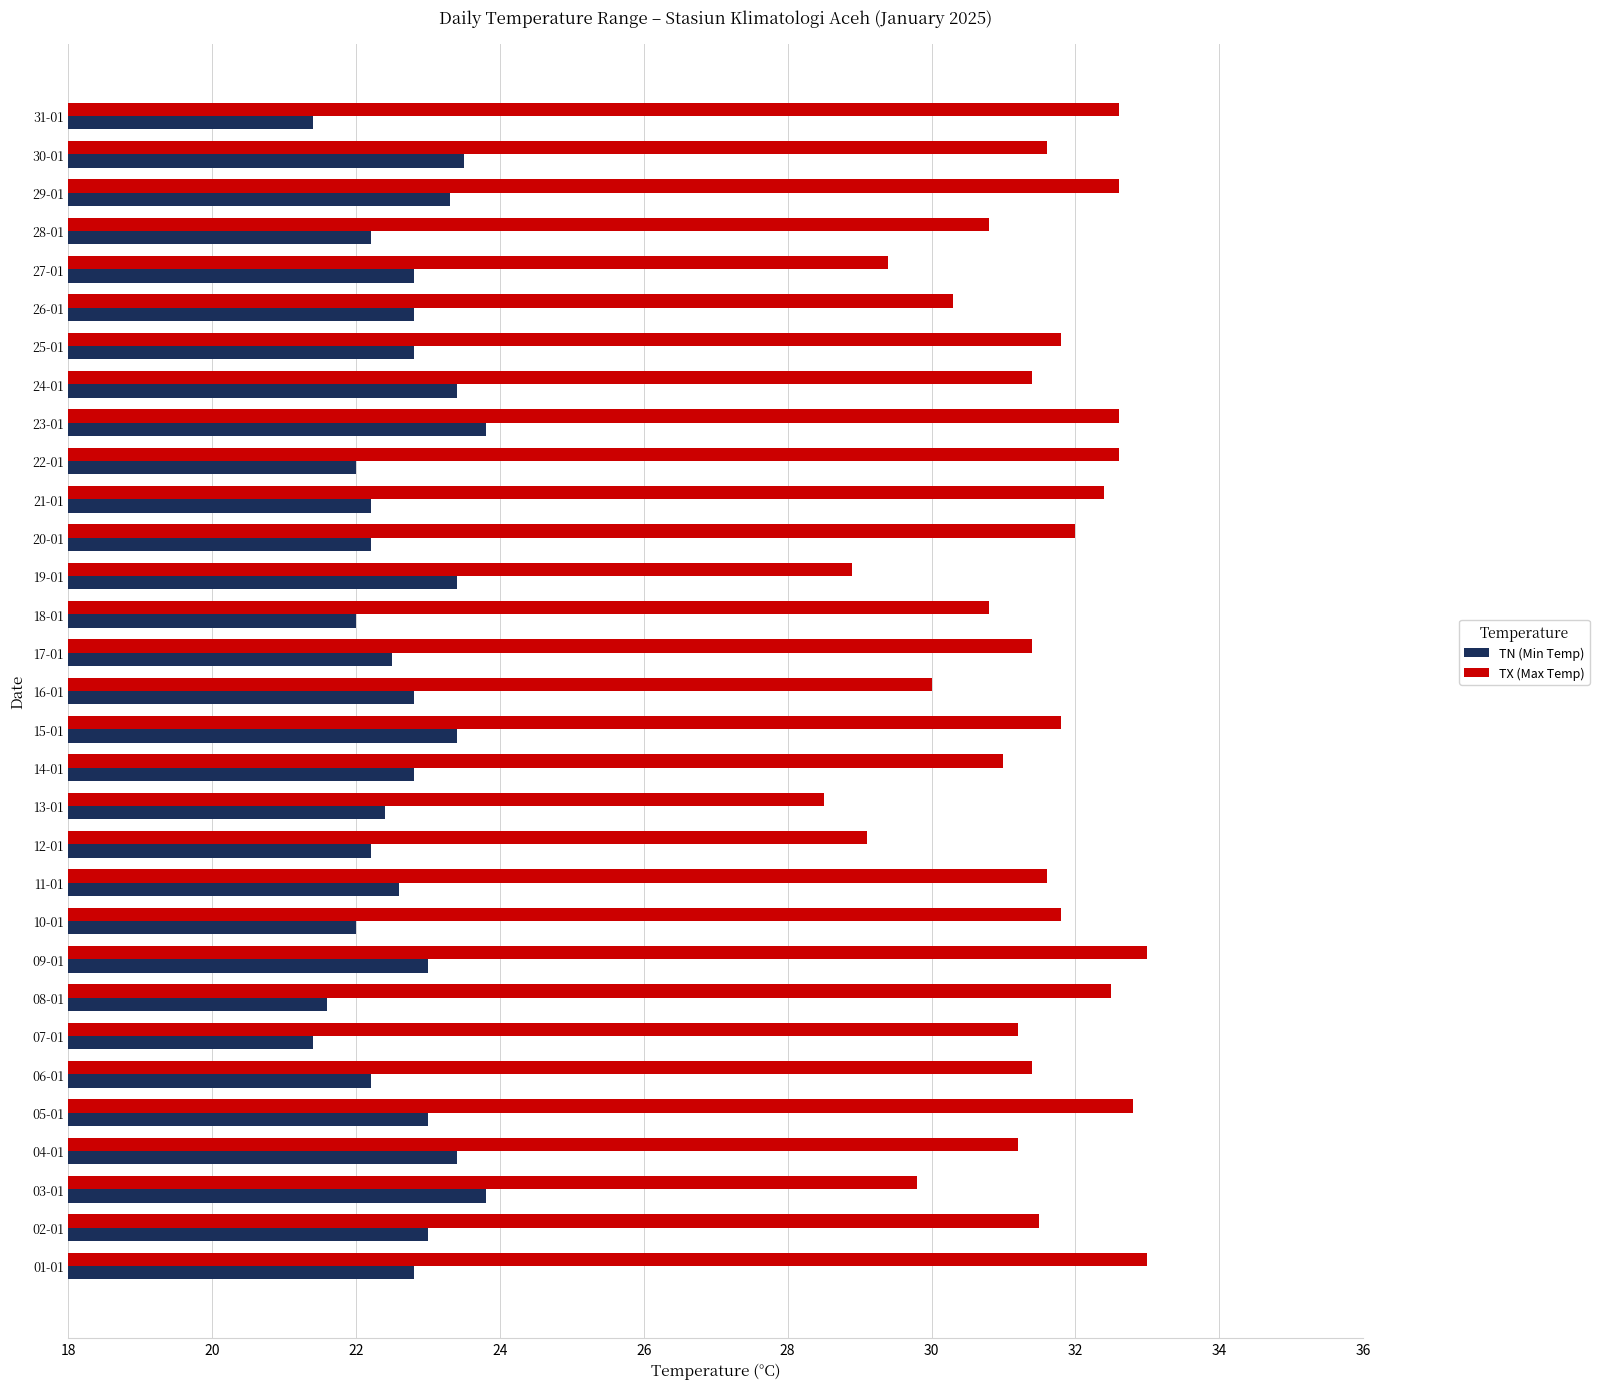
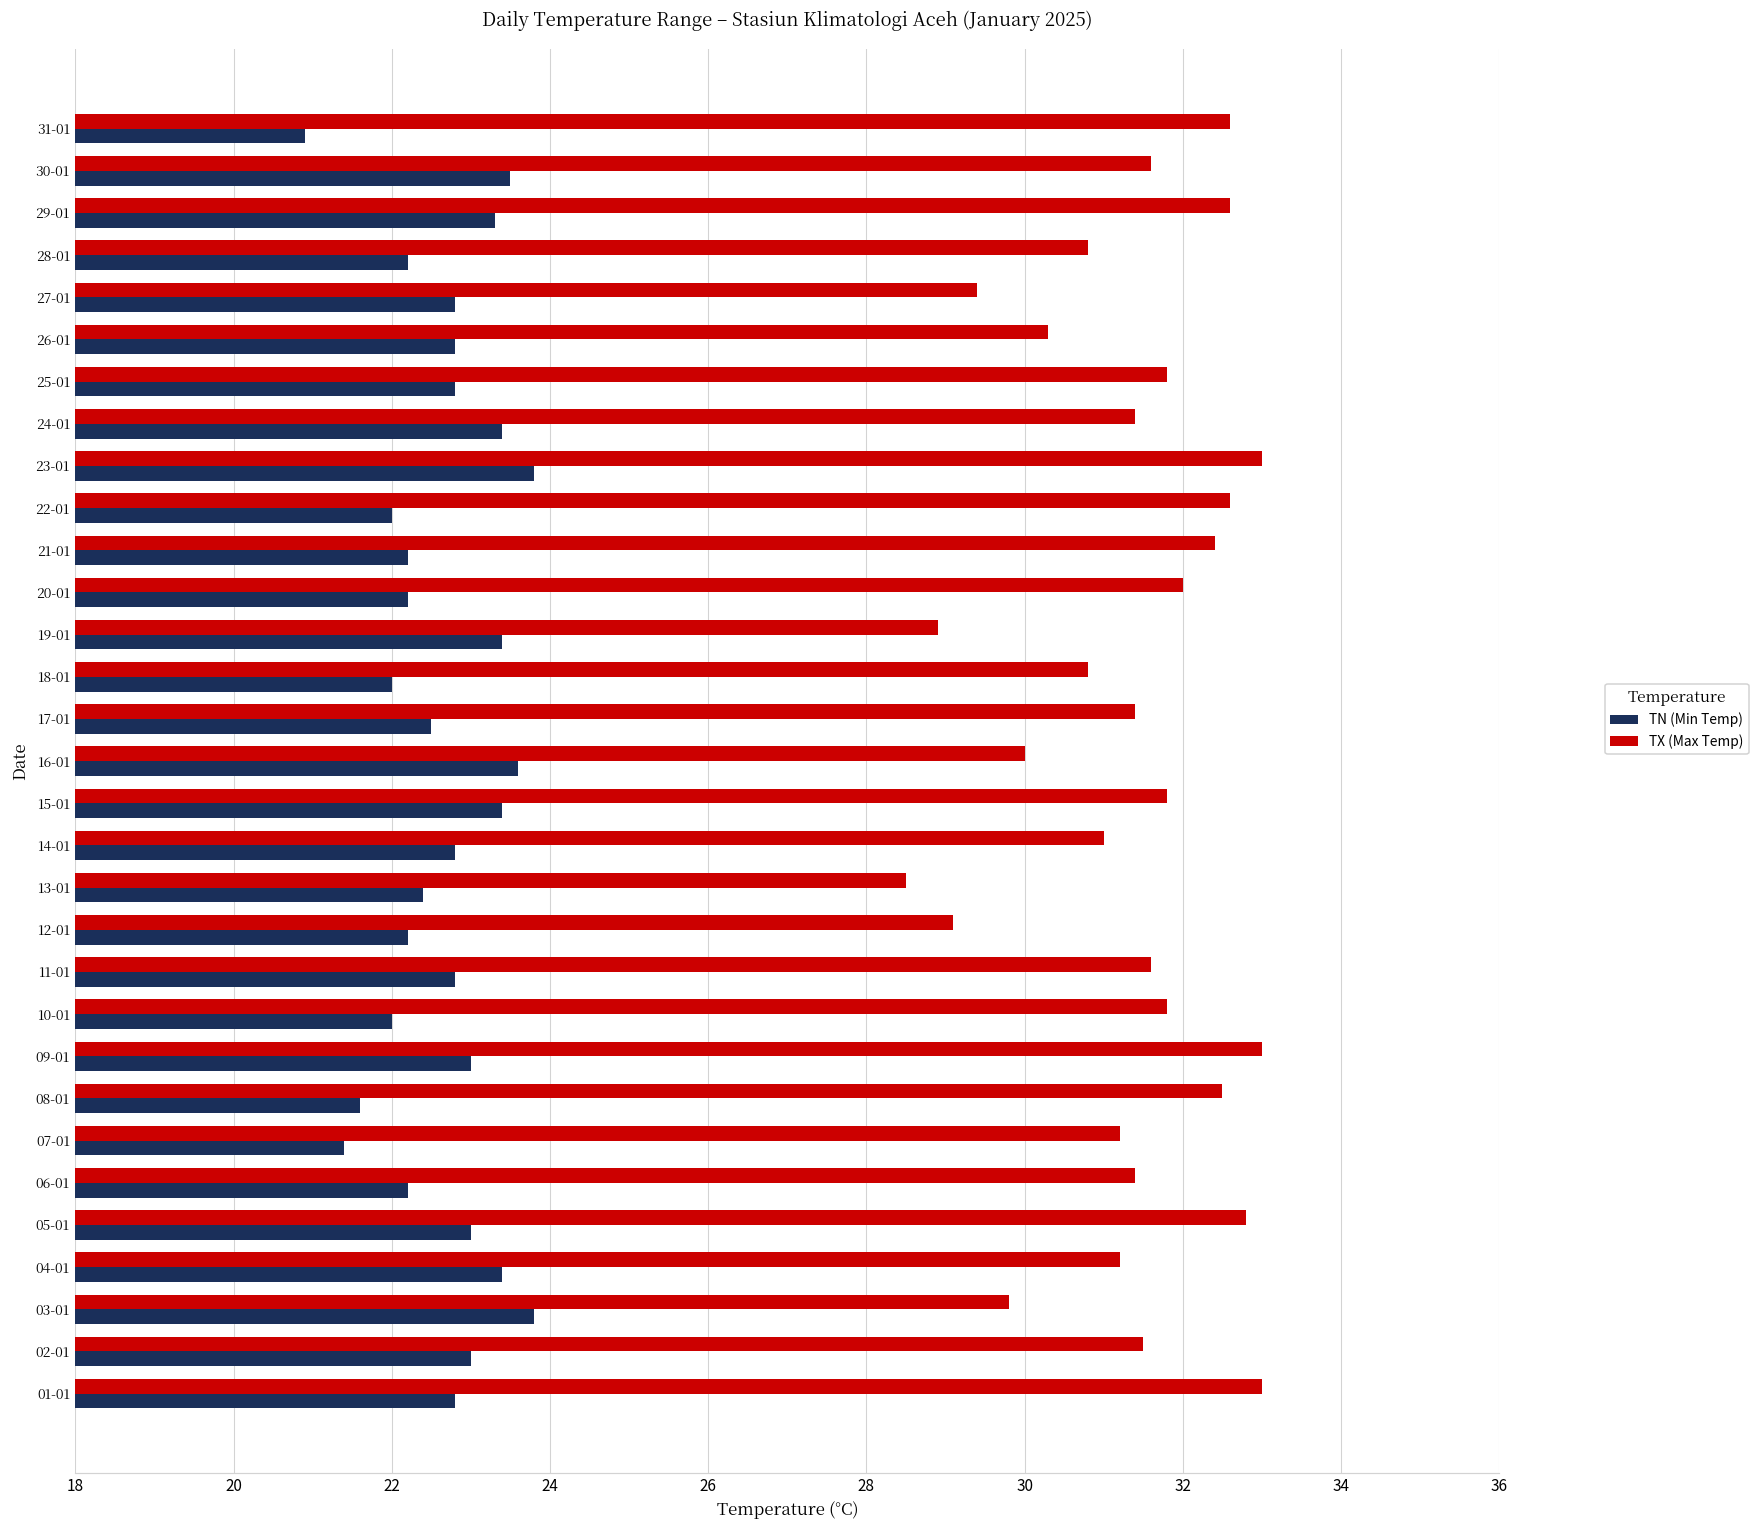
TN (Min Temp), 31-01: 21.4 -> 20.9
TX (Max Temp), 23-01: 32.6 -> 33.0
TN (Min Temp), 16-01: 22.8 -> 23.6
TN (Min Temp), 11-01: 22.6 -> 22.8
